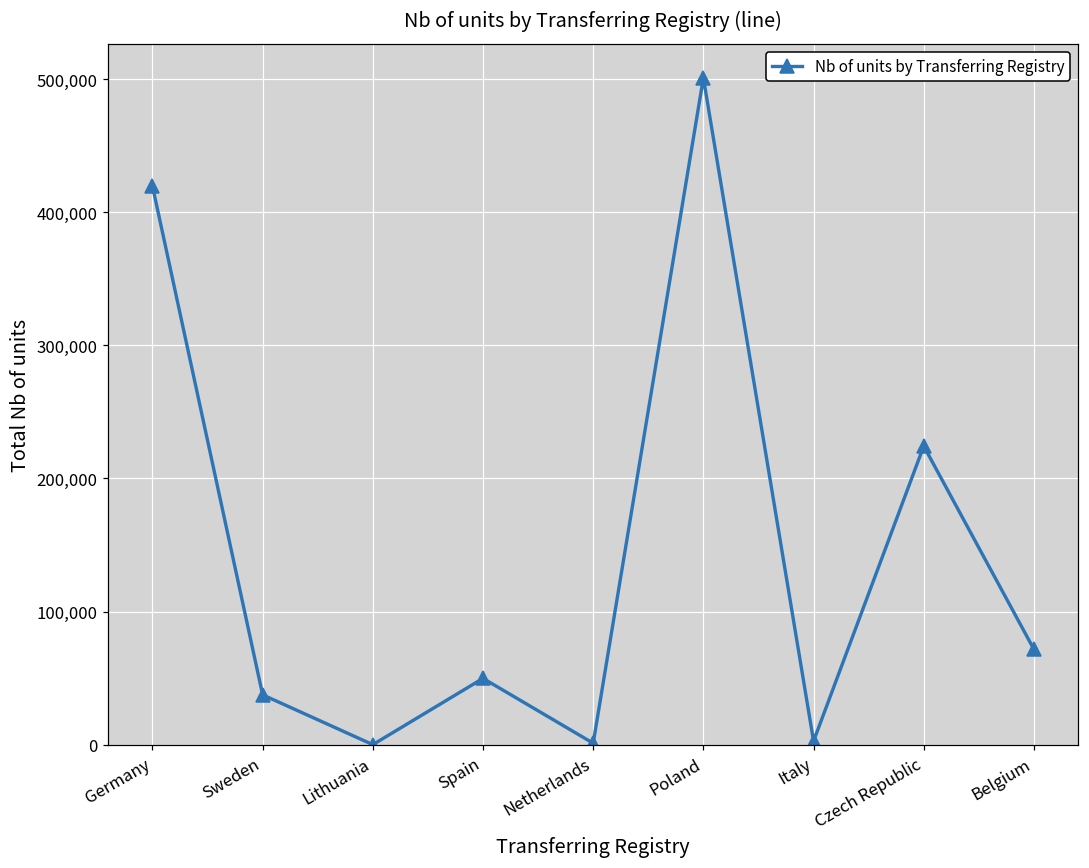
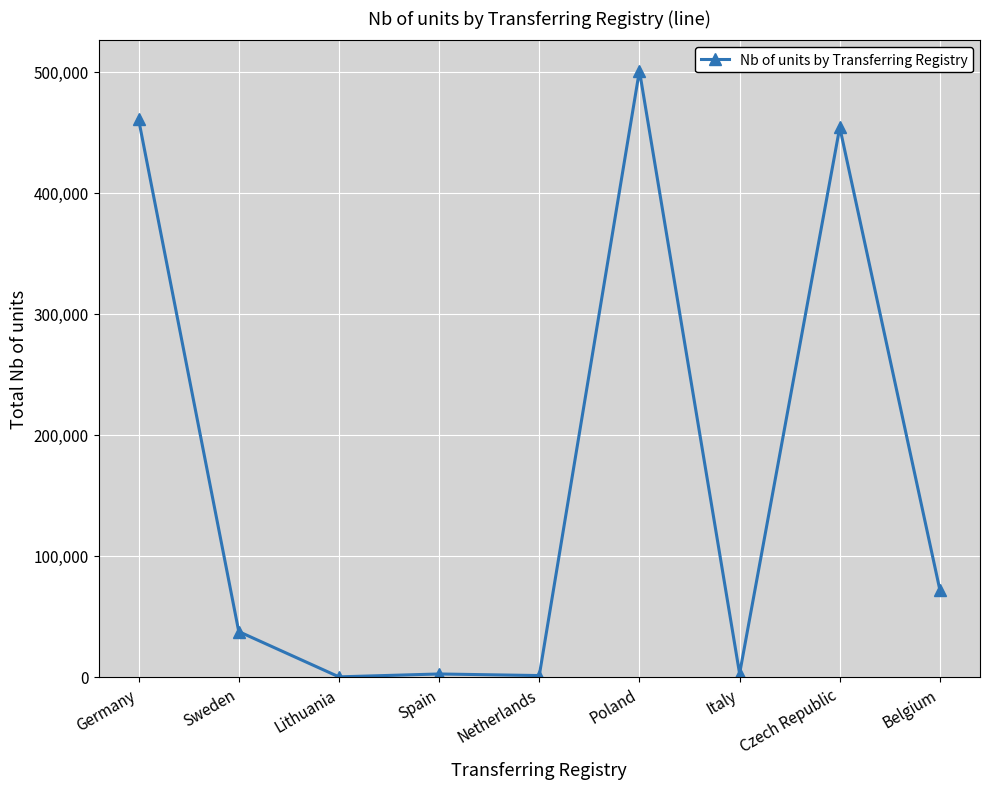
Germany: 420,000 -> 461,000
Spain: 50,000 -> 2,000
Czech Republic: 224,000 -> 454,000
